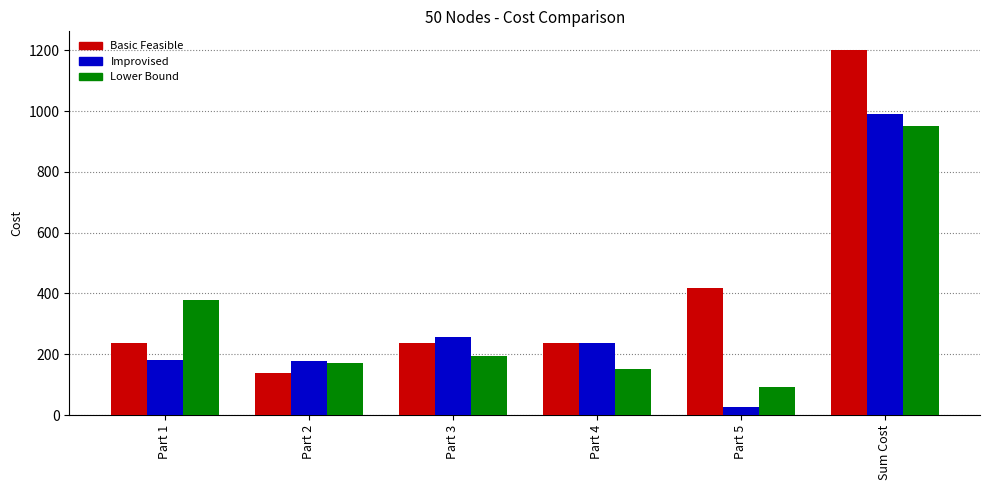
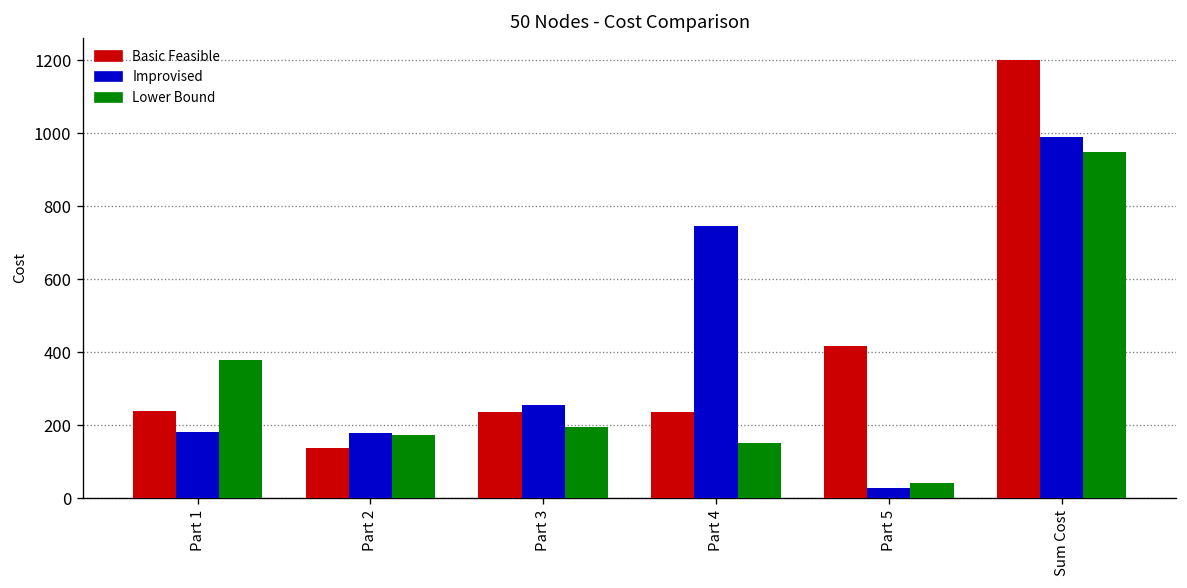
Improvised, Part 4: 240 -> 750
Lower Bound, Part 5: 90 -> 40
